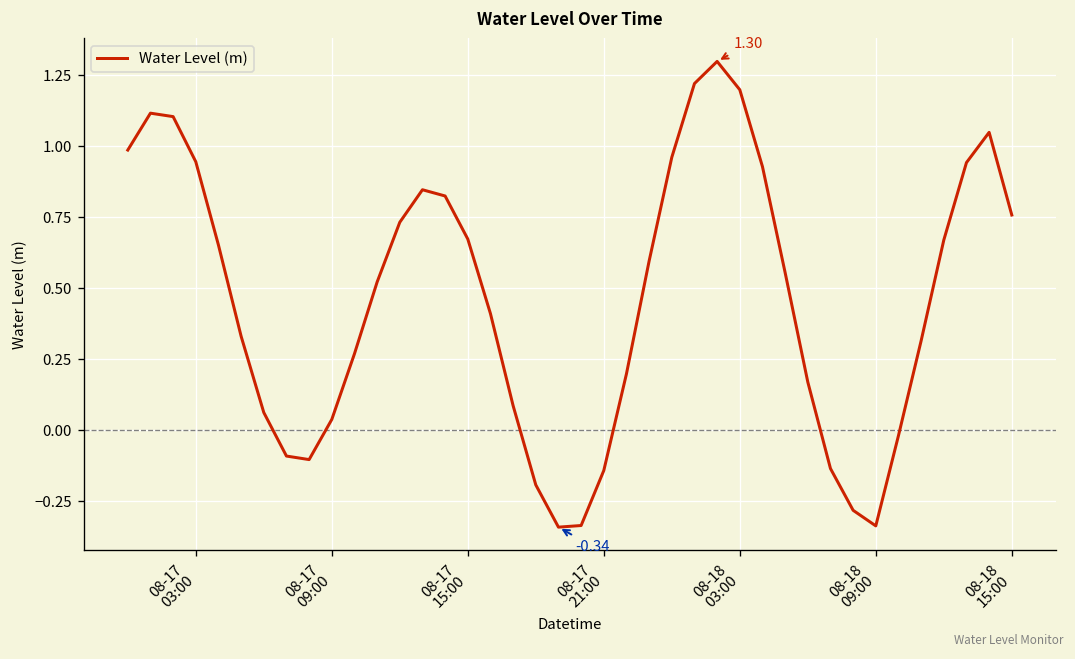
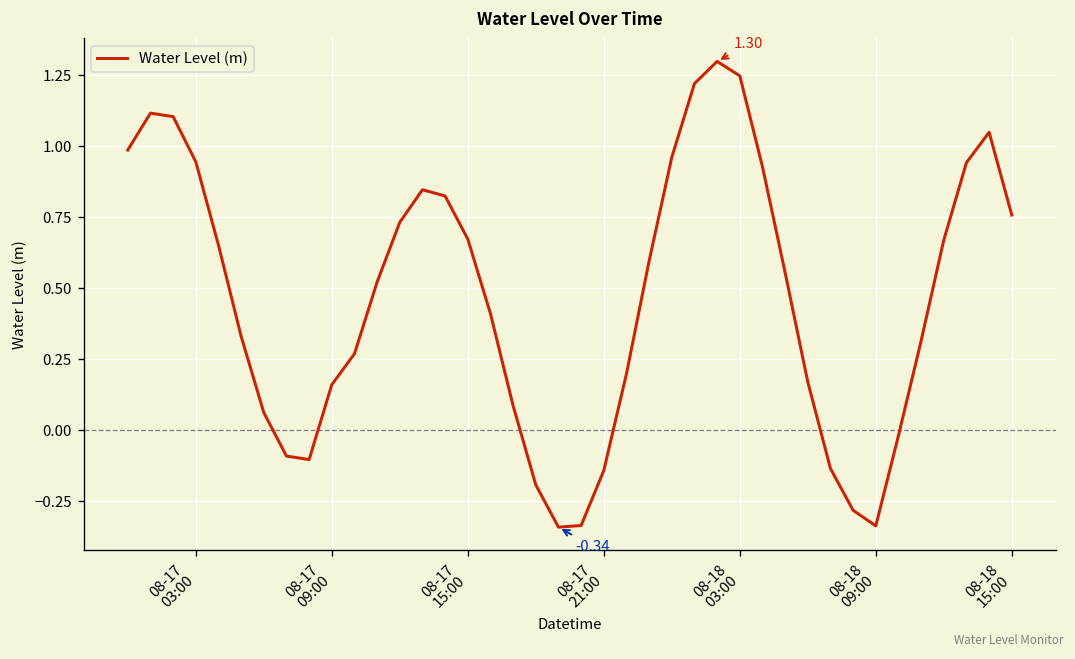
08-17 09:00: 0.04 -> 0.16
08-18 03:00: 1.20 -> 1.25
